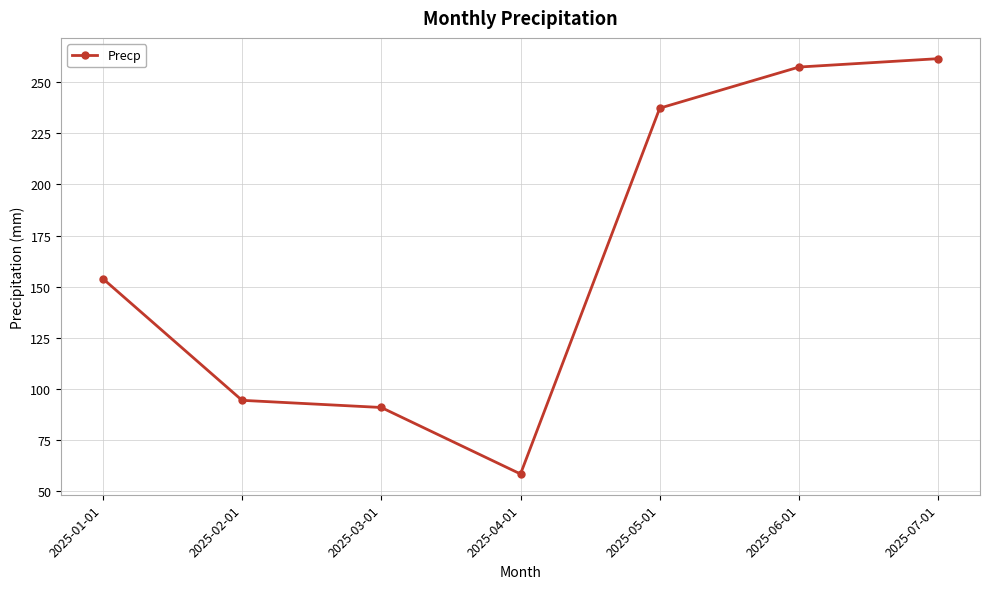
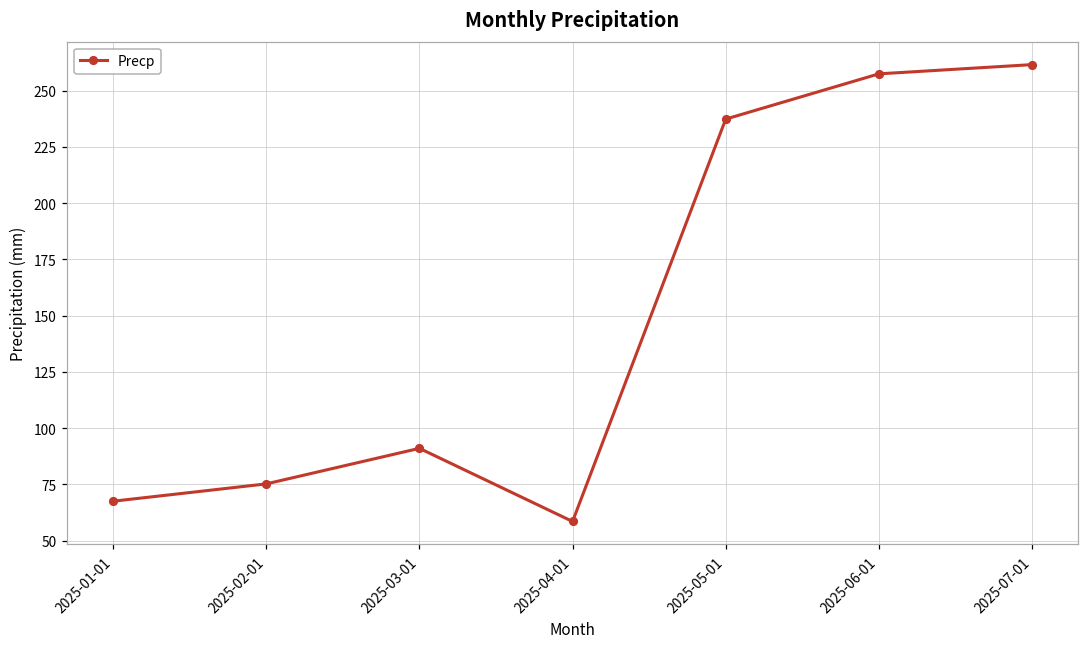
2025-01-01: 154 -> 68
2025-02-01: 95 -> 75
